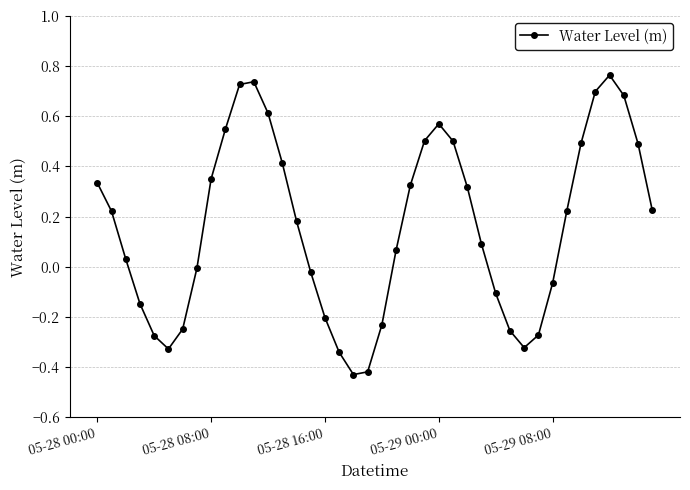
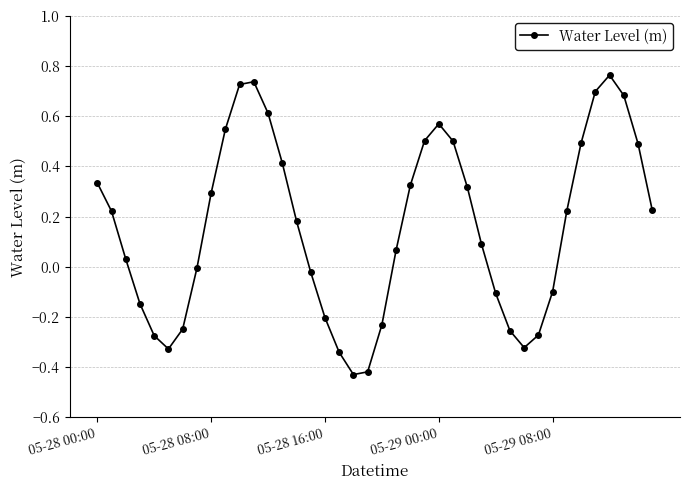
05-28 08:00: 0.35 -> 0.29
05-29 08:00: -0.06 -> -0.10
